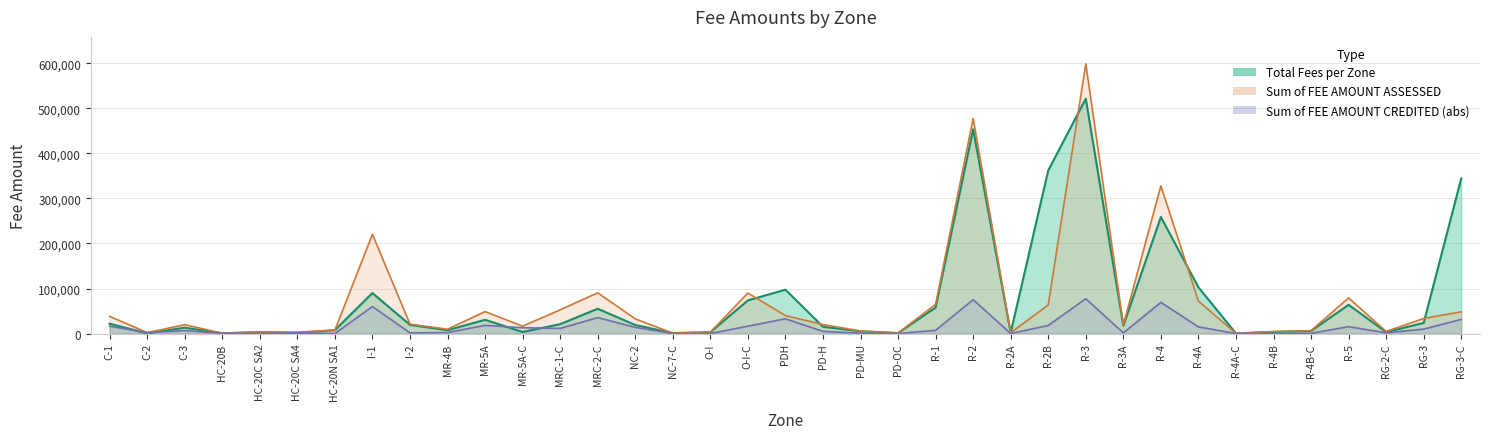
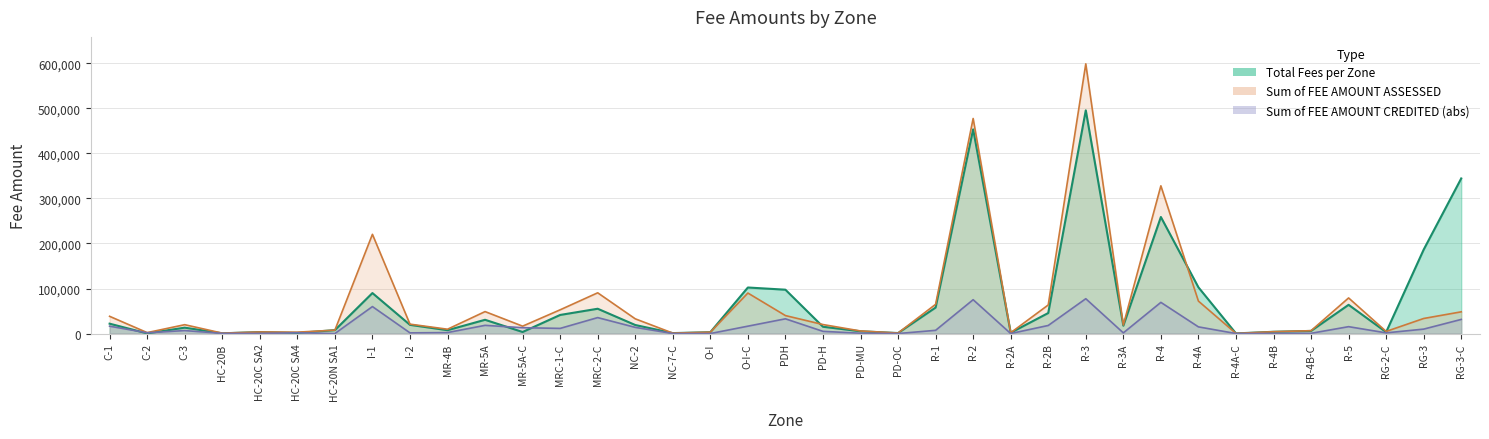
Total Fees per Zone, MRC-1-C: 20,000 -> 40,000
Total Fees per Zone, O-I-C: 70,000 -> 100,000
Total Fees per Zone, R-2B: 360,000 -> 50,000
Total Fees per Zone, R-3: 520,000 -> 500,000
Total Fees per Zone, RG-3: 20,000 -> 190,000
